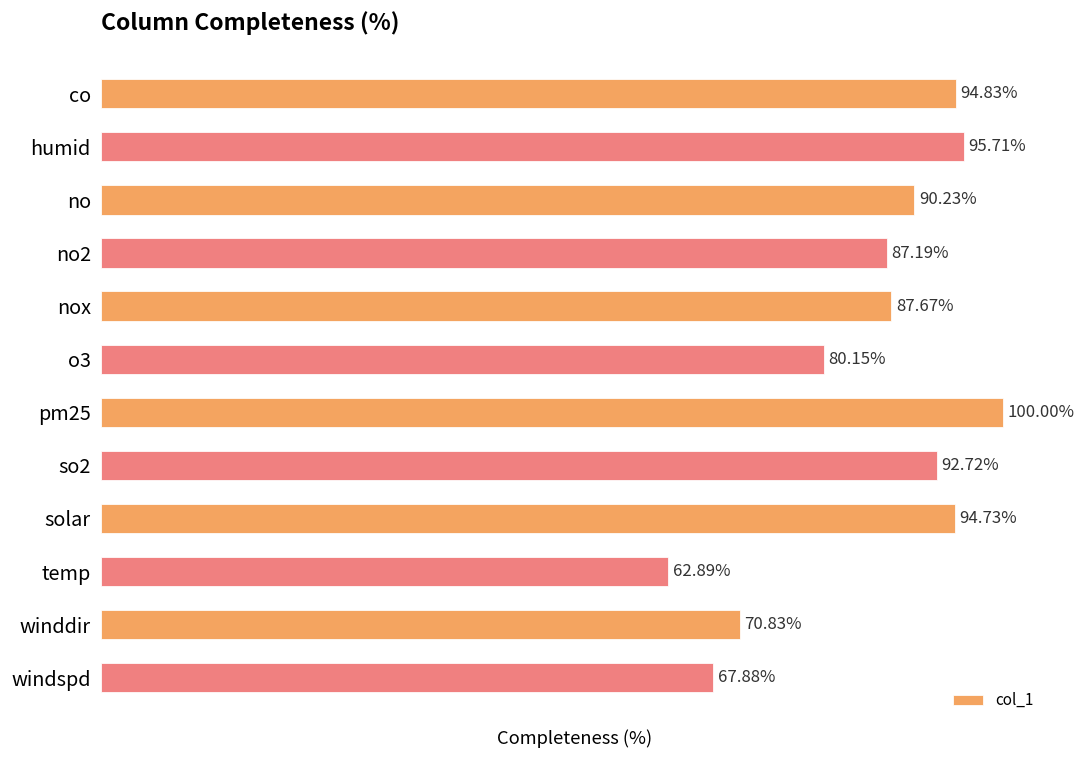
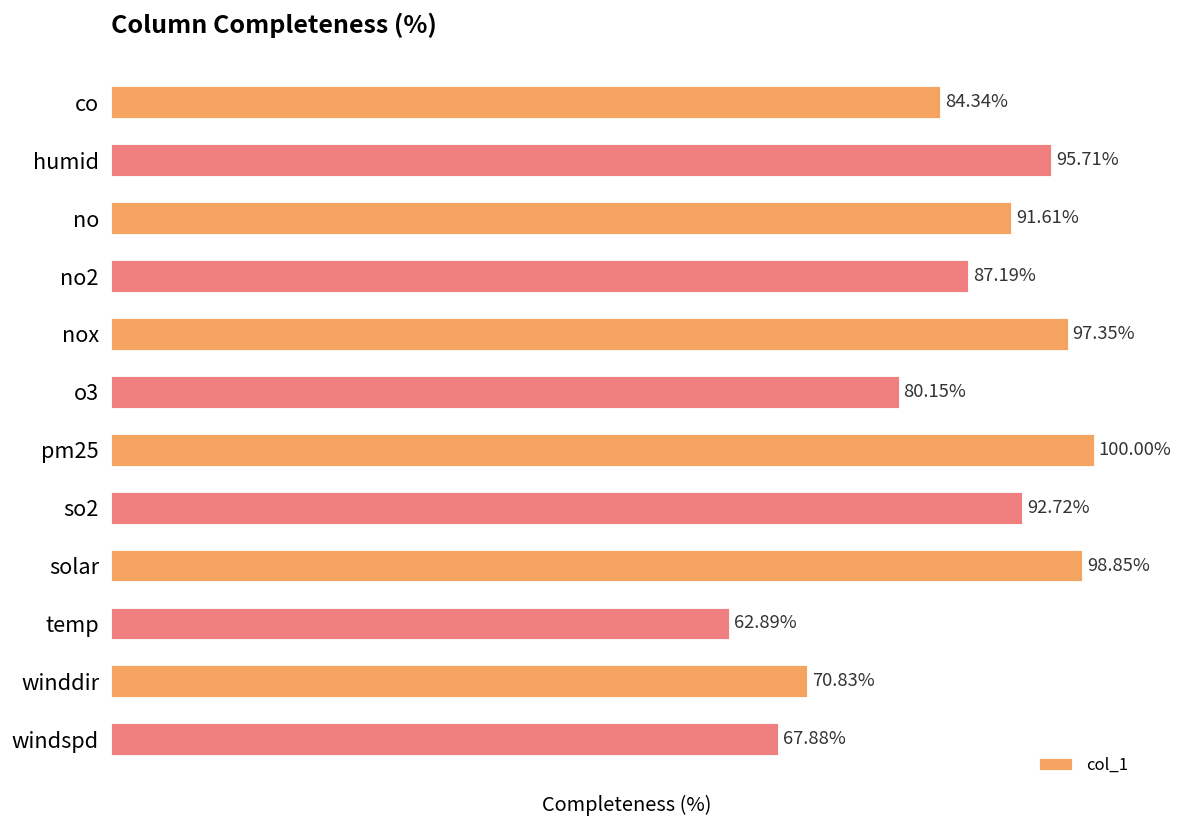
co: 94.83% -> 84.34%
no: 90.23% -> 91.61%
nox: 87.67% -> 97.35%
solar: 94.73% -> 98.85%
